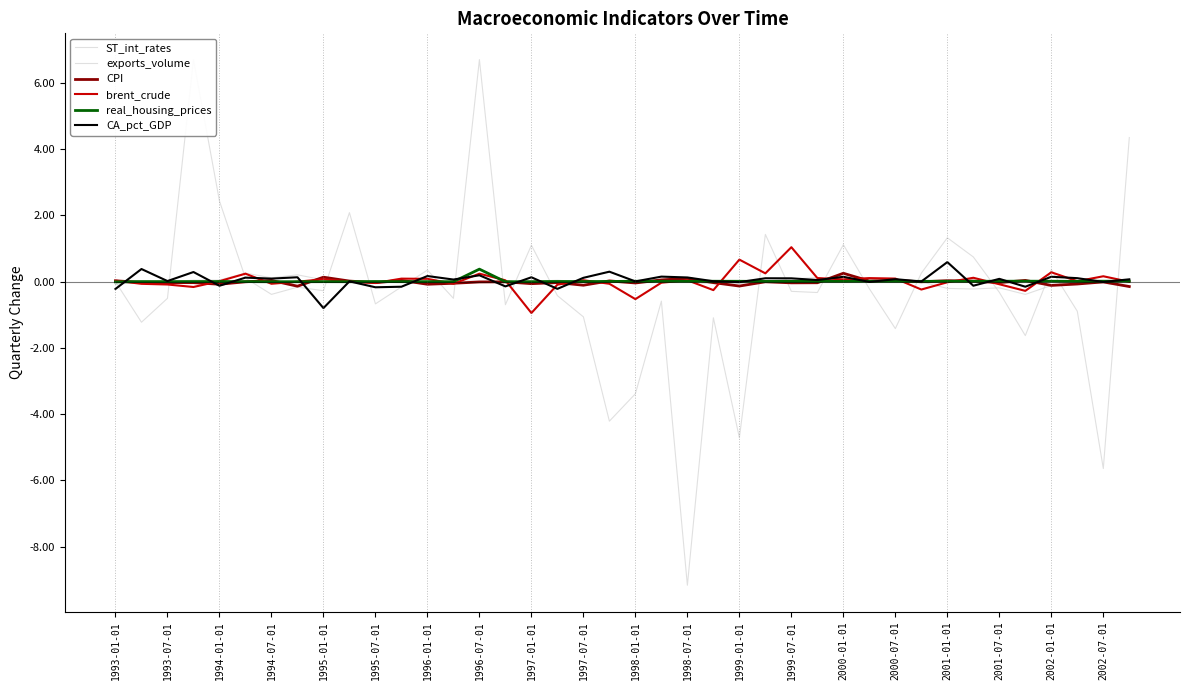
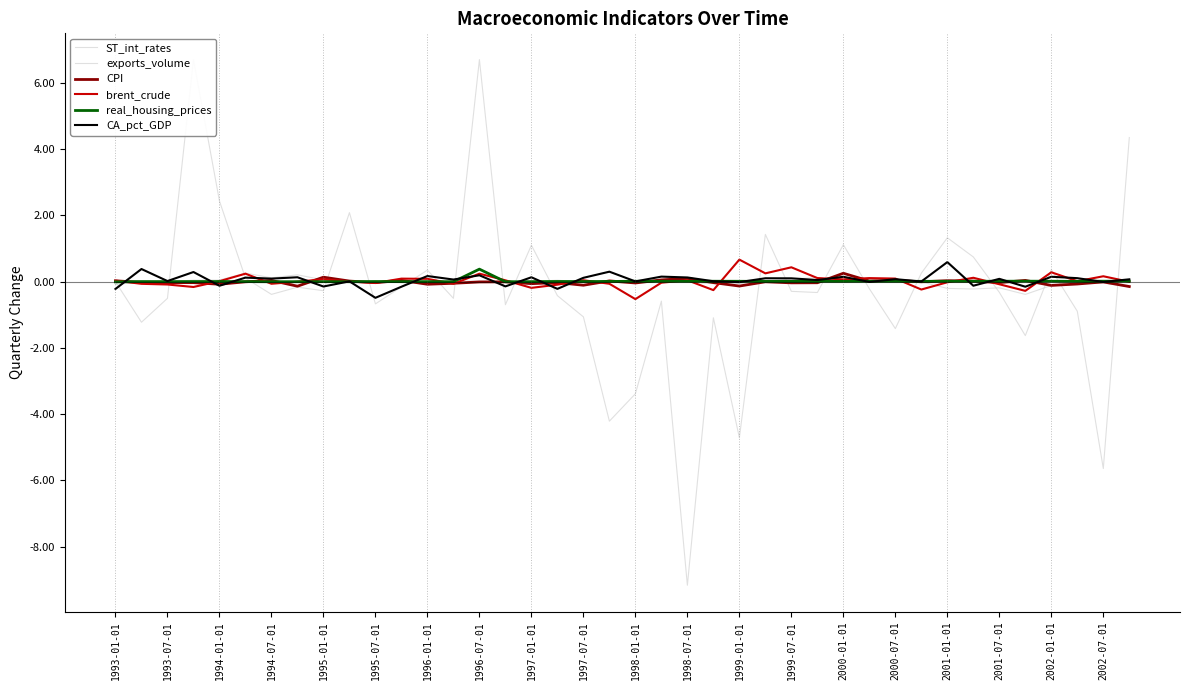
CA_pct_GDP, 1995-01-01: -0.8 -> -0.1
CA_pct_GDP, 1995-07-01: -0.2 -> -0.5
brent_crude, 1997-01-01: -0.9 -> -0.2
brent_crude, 1999-07-01: 1.0 -> 0.4
